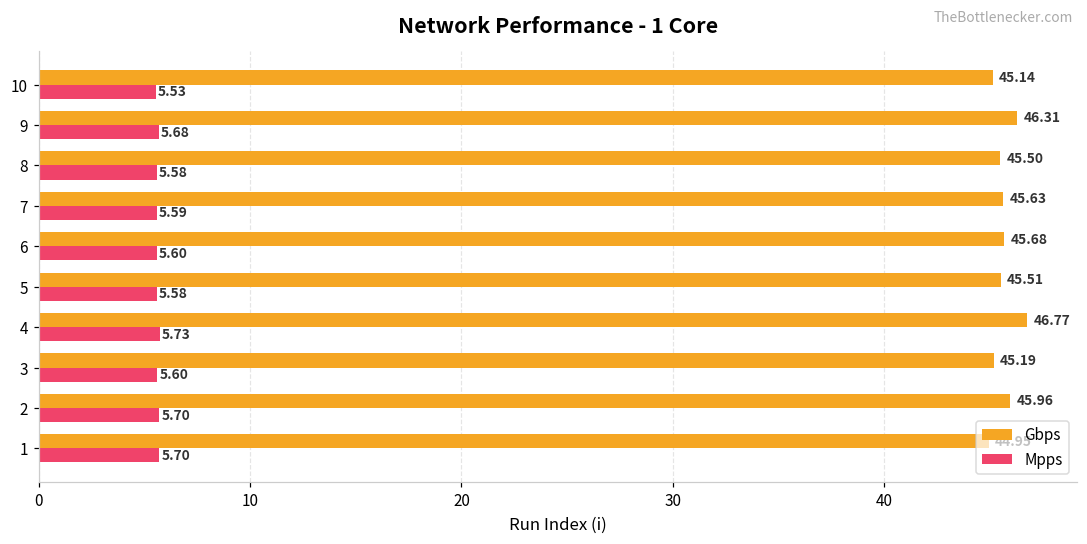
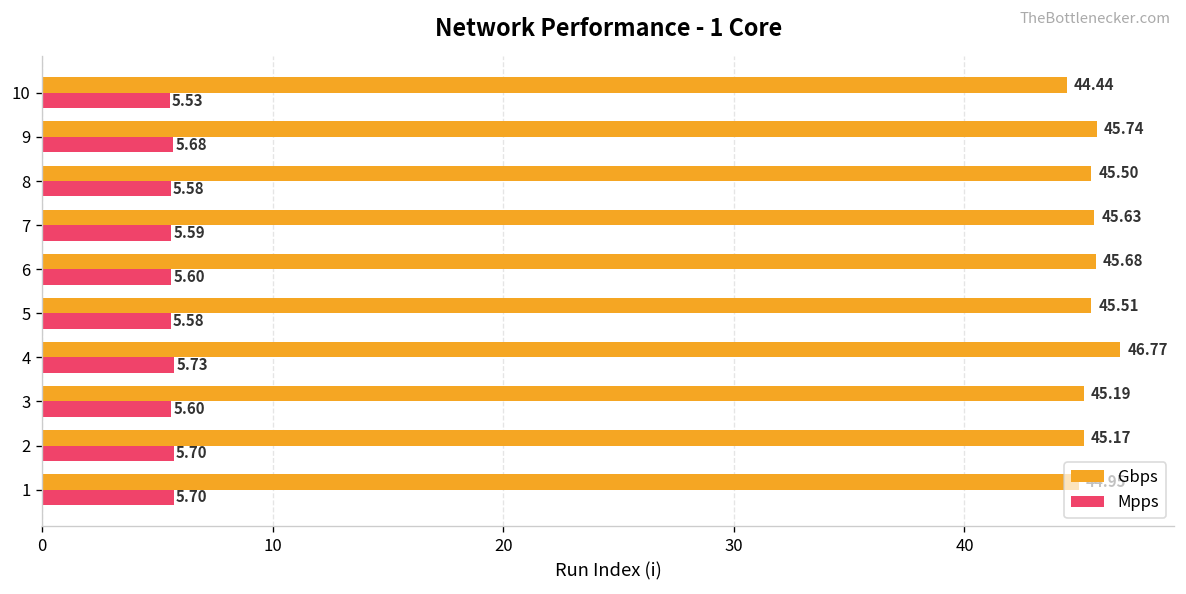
Gbps, 10: 45.14 -> 44.44
Gbps, 9: 46.31 -> 45.74
Gbps, 2: 45.96 -> 45.17
